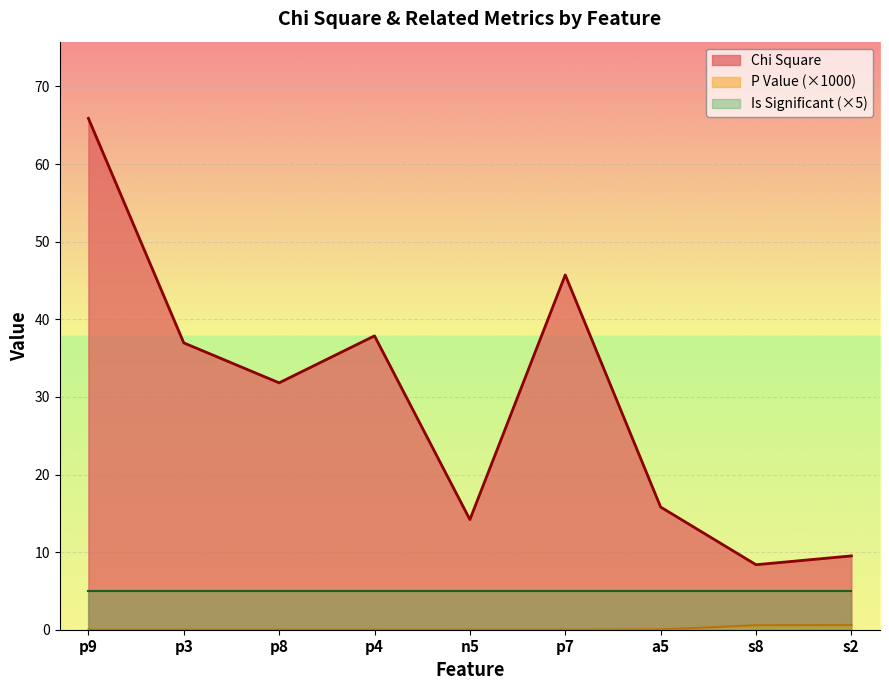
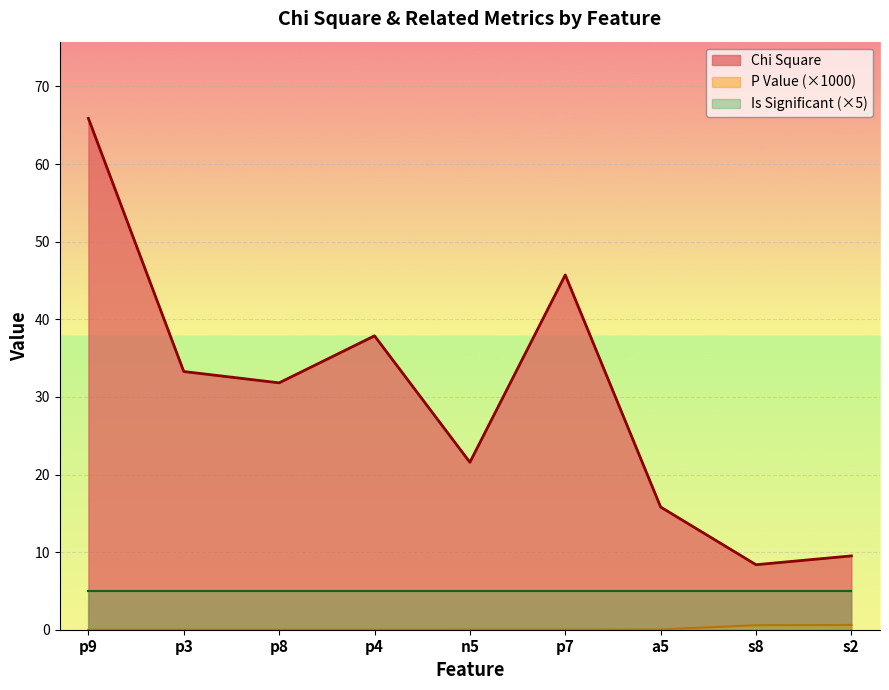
Chi Square, p3: 37 -> 33
Chi Square, n5: 14 -> 22
